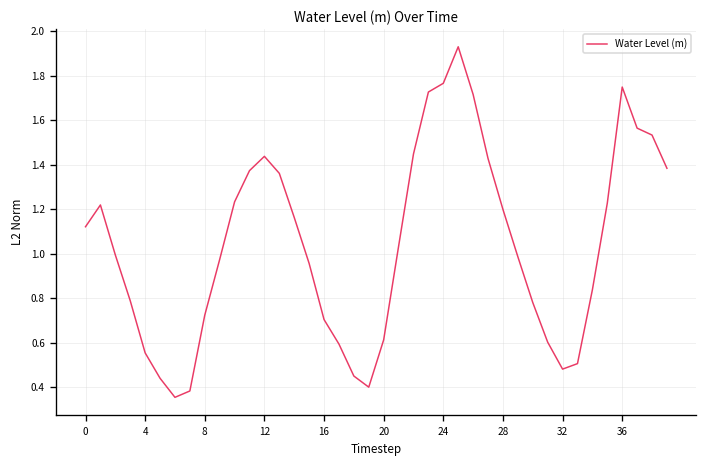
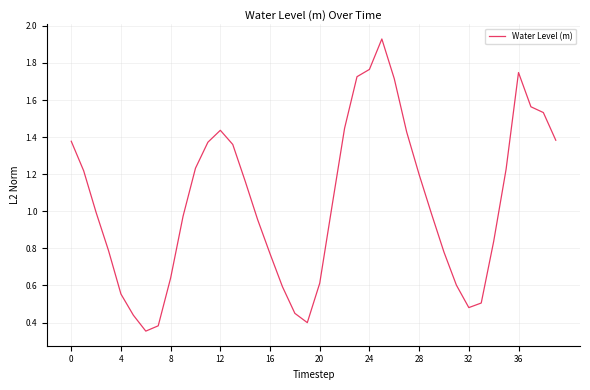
0: 1.12 -> 1.38
8: 0.72 -> 0.64
16: 0.70 -> 0.77
